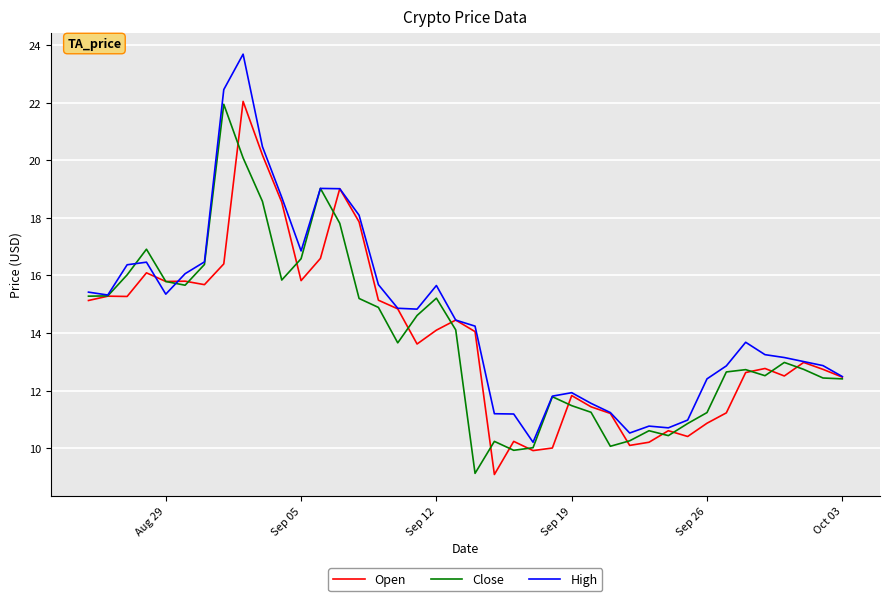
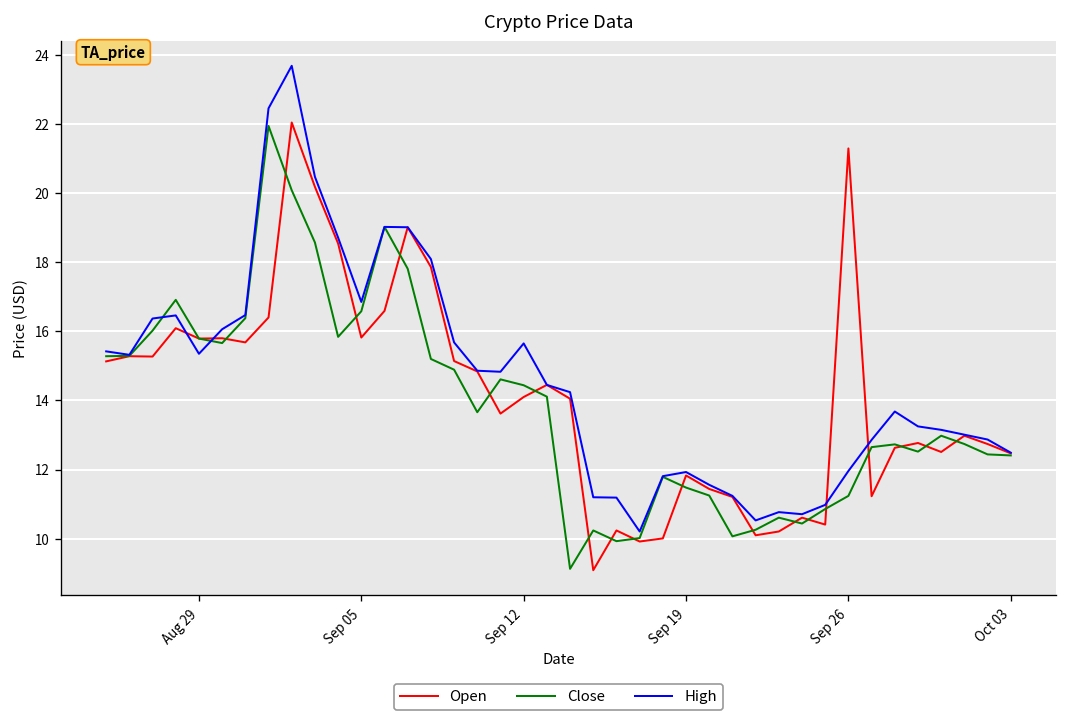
Close, Sep 12: 15.2 -> 14.4
Open, Sep 26: 10.9 -> 21.3
High, Sep 26: 12.4 -> 12.0
